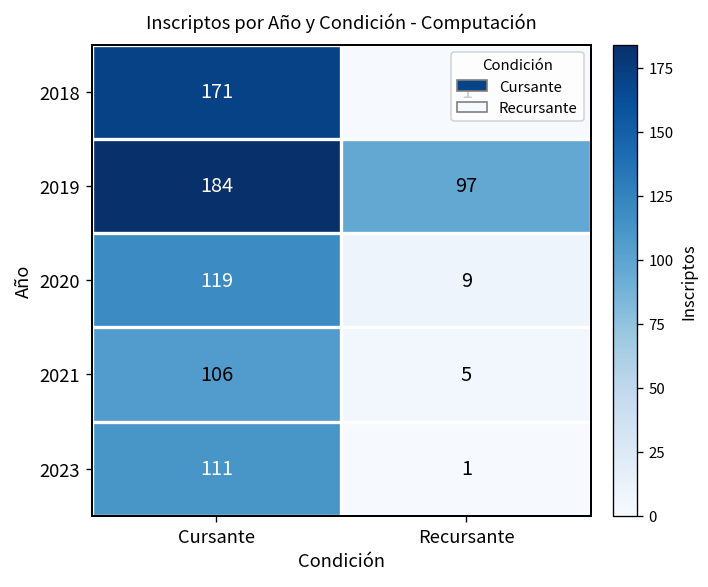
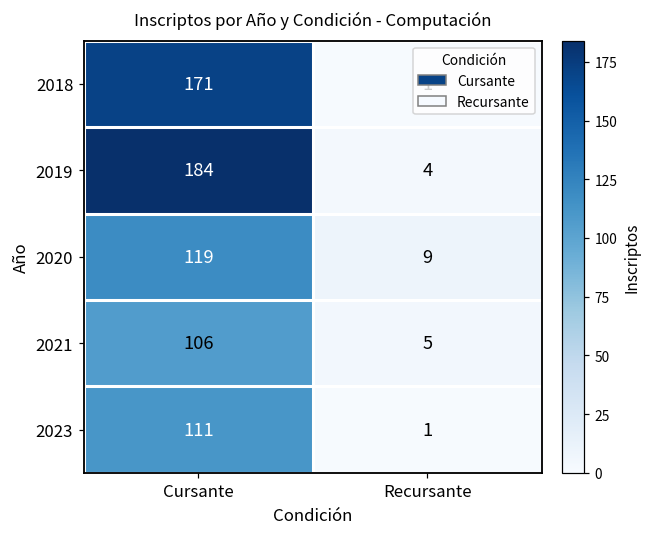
2019, Recursante: 97 -> 4
